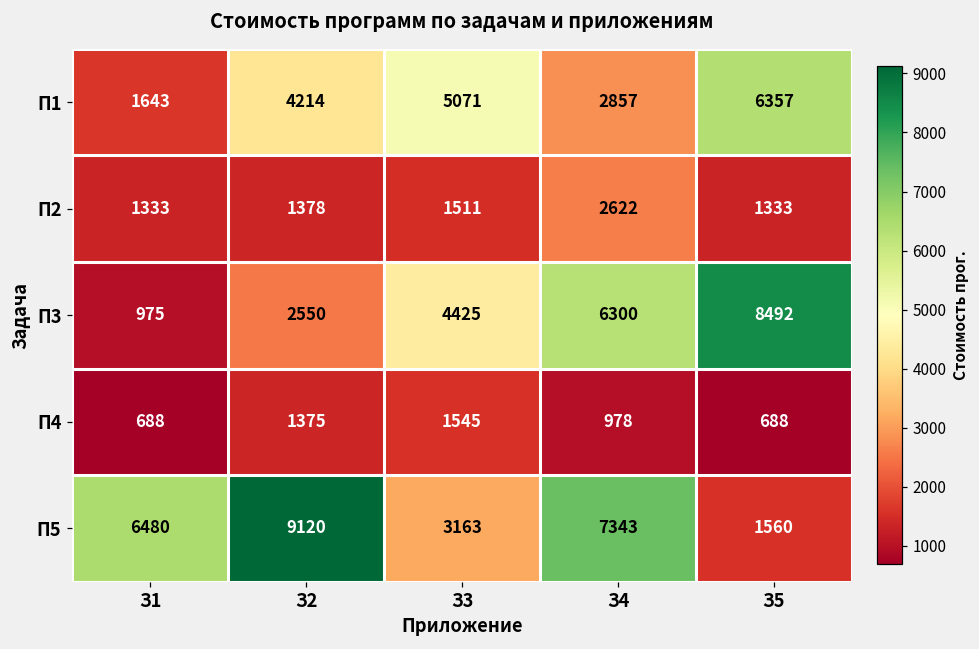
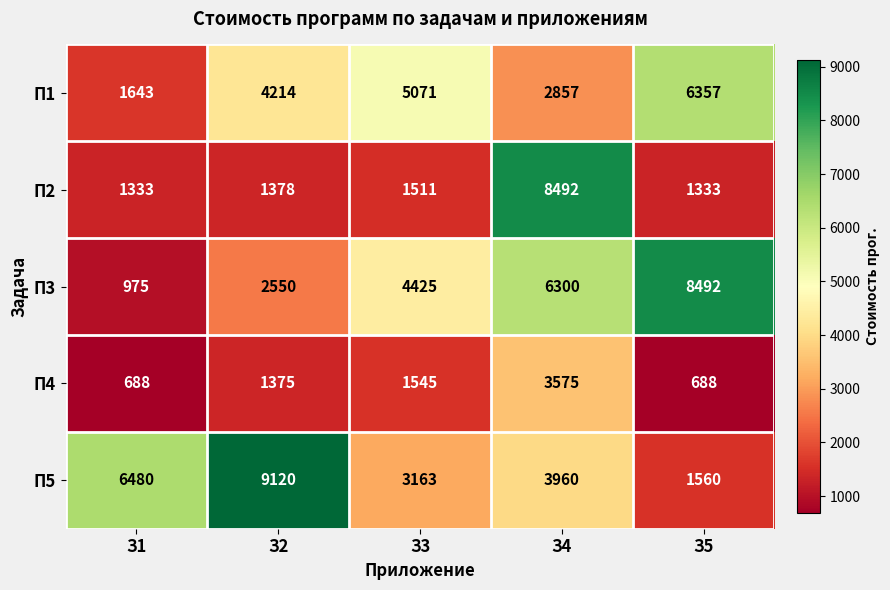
П2, З4: 2622 -> 8492
П4, З4: 978 -> 3575
П5, З4: 7343 -> 3960
